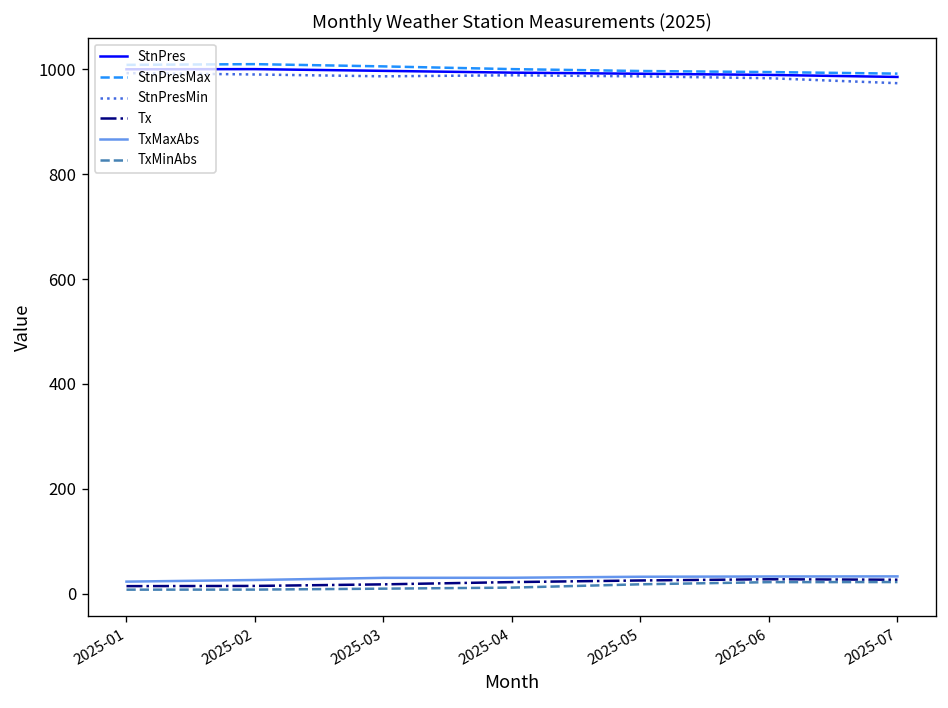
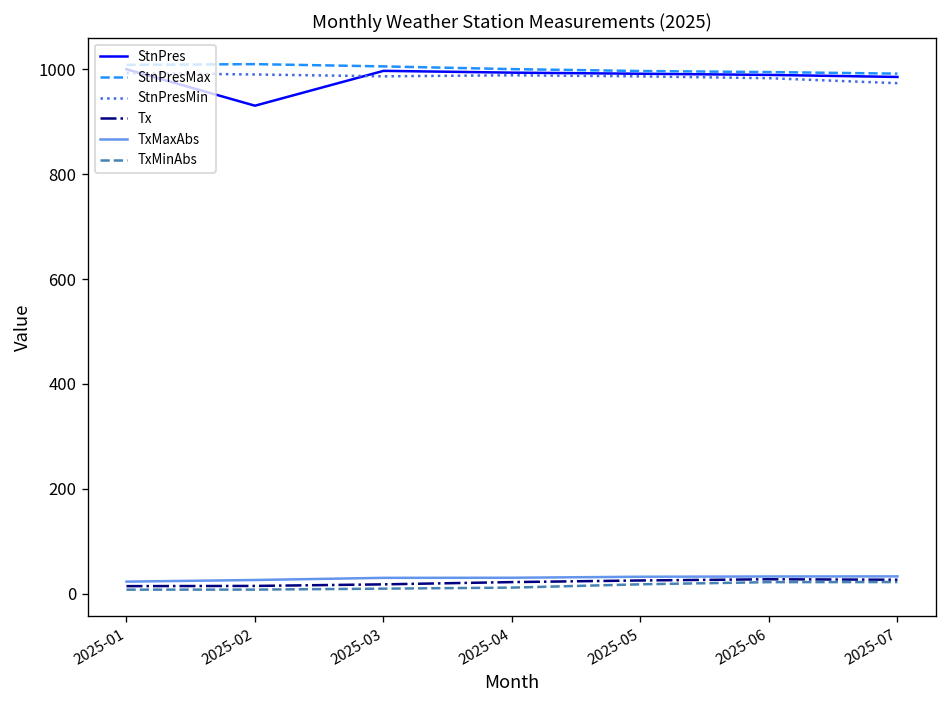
StnPres, 2025-02: 1000 -> 930
